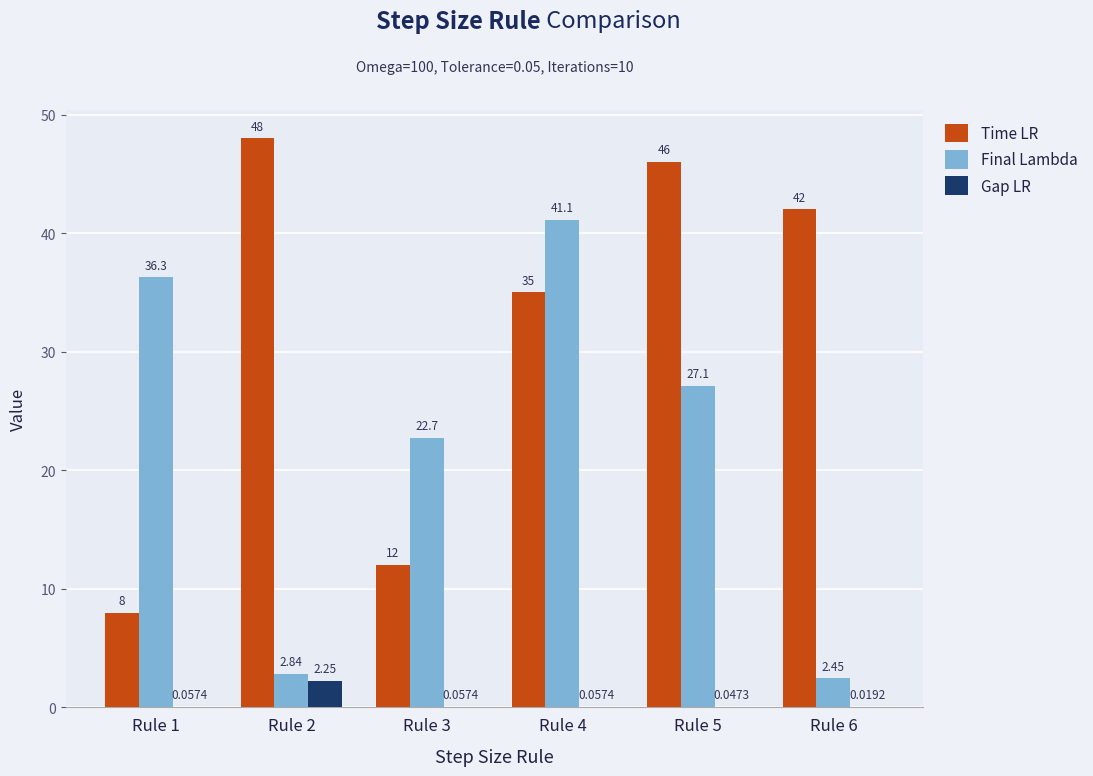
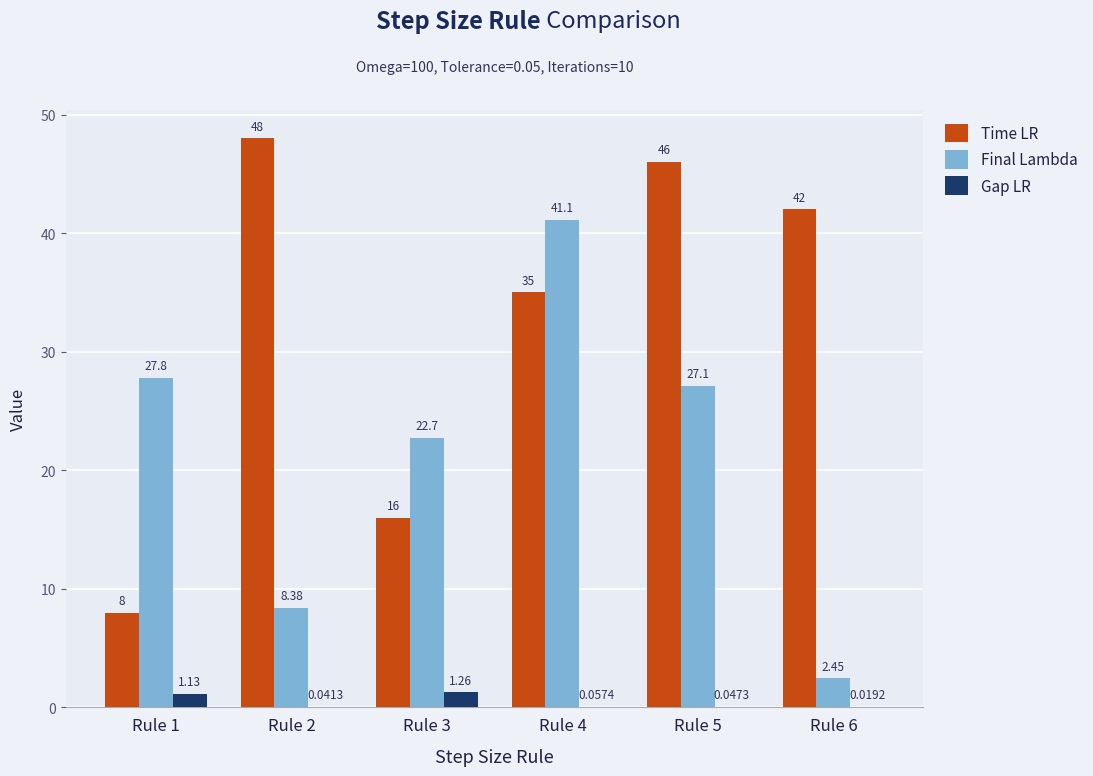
Final Lambda, Rule 1: 36.3 -> 27.8
Gap LR, Rule 1: 0.0574 -> 1.13
Final Lambda, Rule 2: 2.84 -> 8.38
Gap LR, Rule 2: 2.25 -> 0.0413
Time LR, Rule 3: 12 -> 16
Gap LR, Rule 3: 0.0574 -> 1.26
